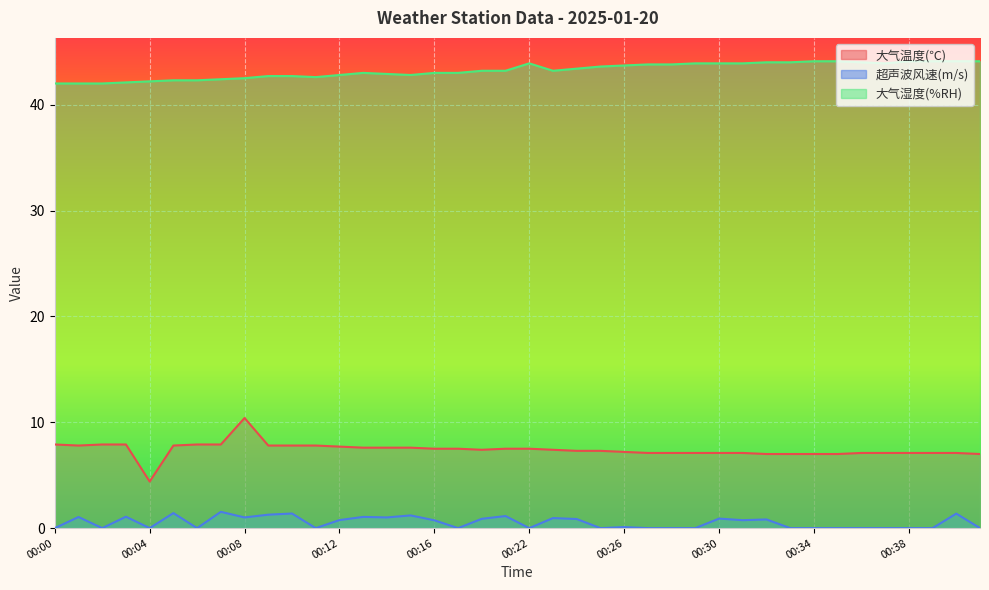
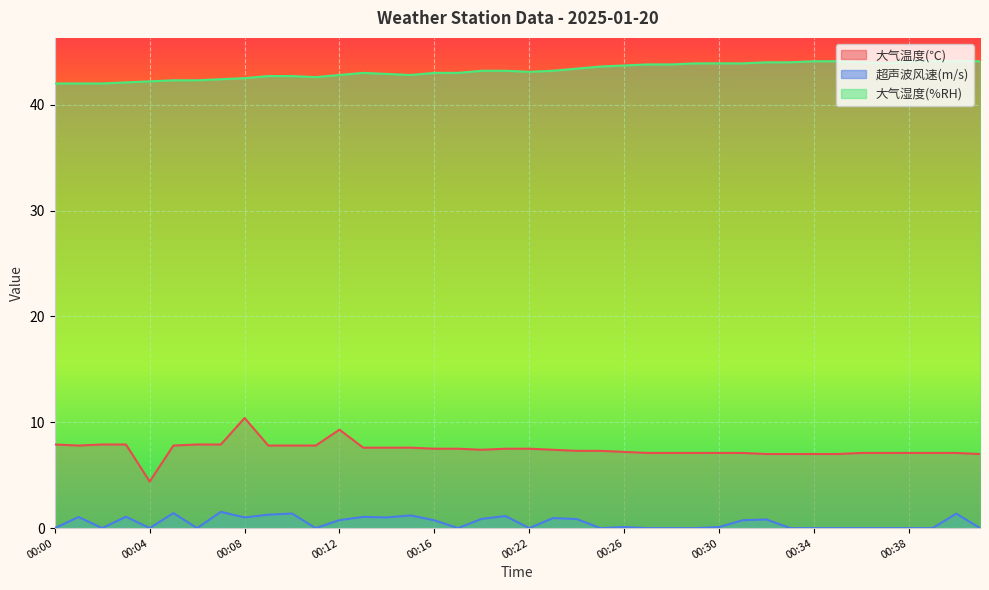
大气温度(℃), 00:12: 7.7 -> 9.3
大气湿度(%RH), 00:22: 43.9 -> 43.1
超声波风速(m/s), 00:30: 0.9 -> 0.1
